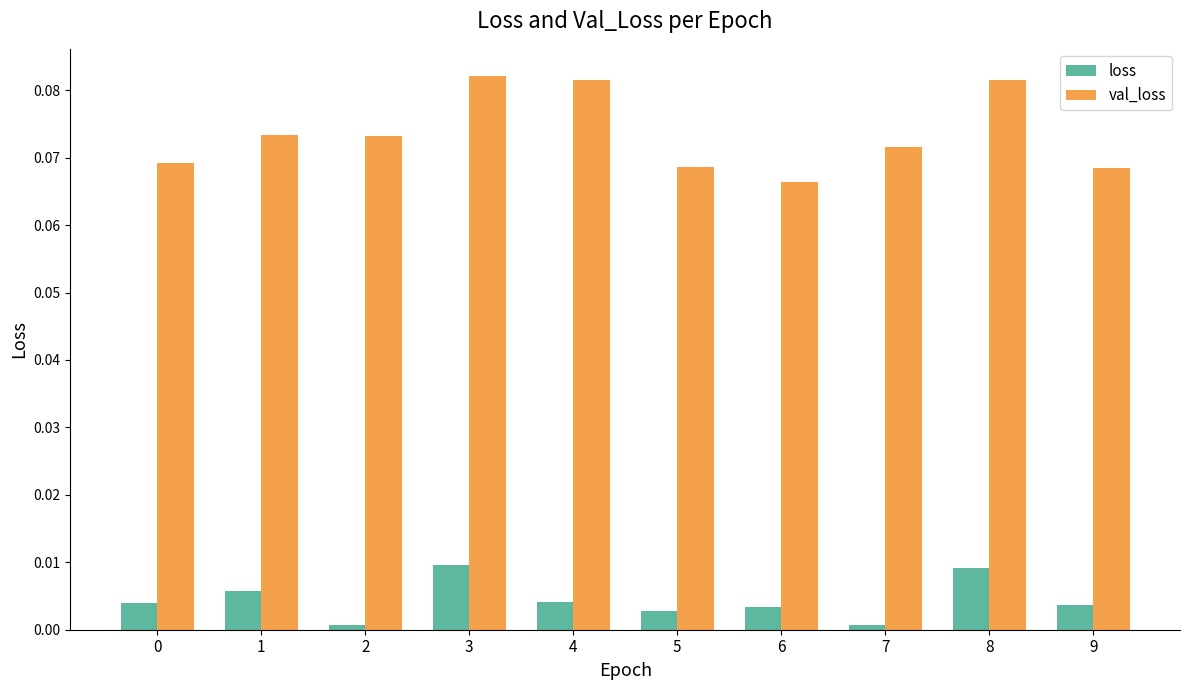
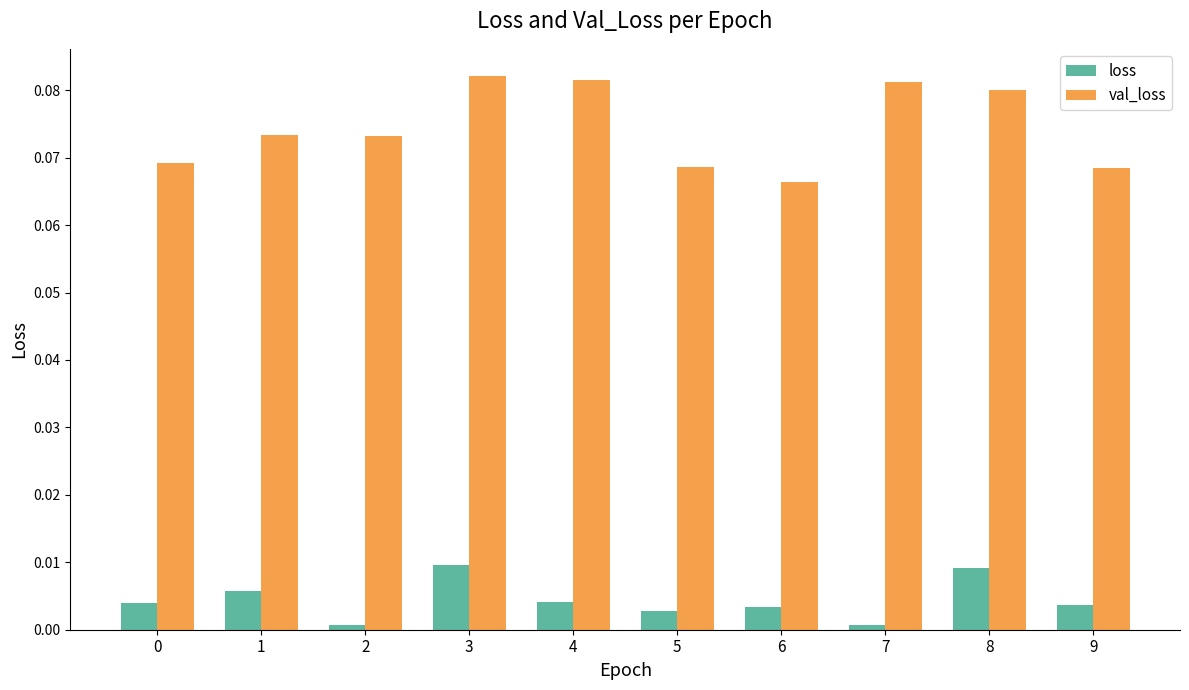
val_loss, 7: 0.072 -> 0.081
val_loss, 8: 0.082 -> 0.080
